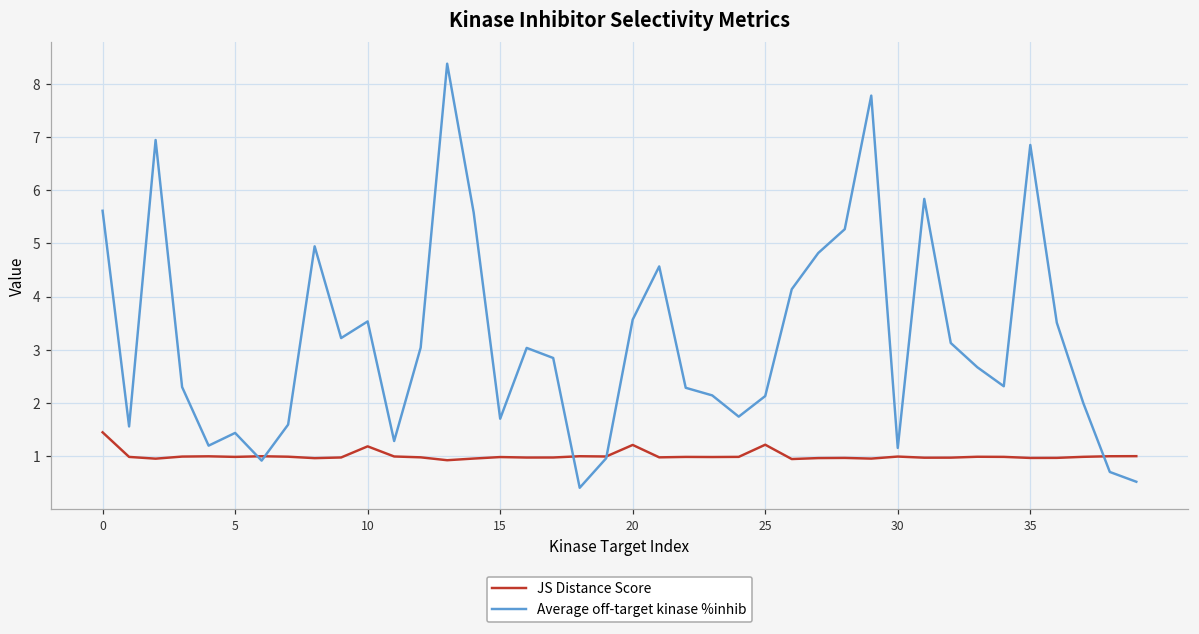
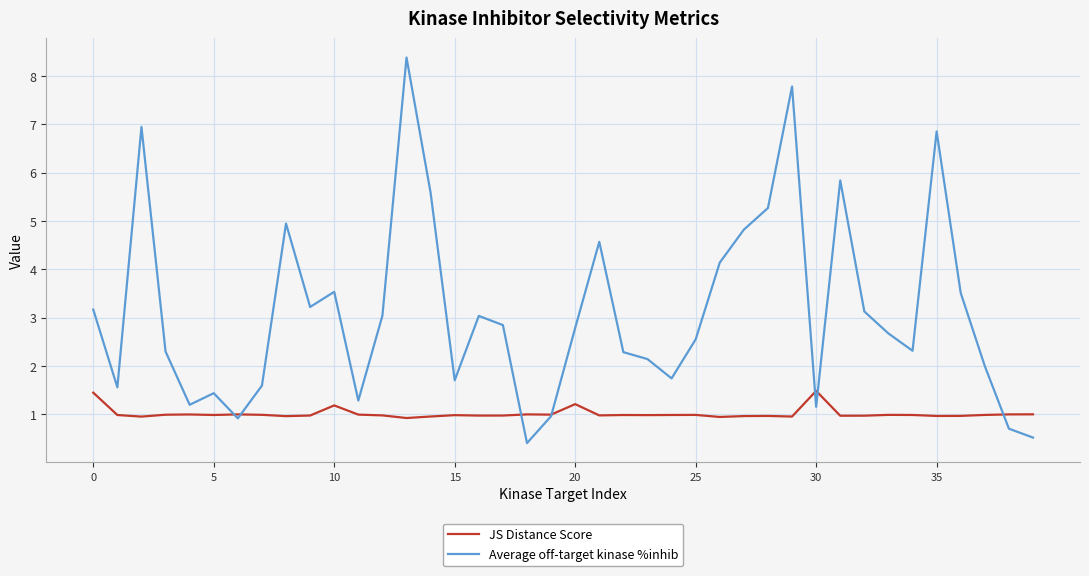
Average off-target kinase %inhib, 0: 5.6 -> 3.2
Average off-target kinase %inhib, 20: 3.6 -> 2.8
JS Distance Score, 25: 1.2 -> 1.0
Average off-target kinase %inhib, 25: 2.1 -> 2.5
JS Distance Score, 30: 1.0 -> 1.5
